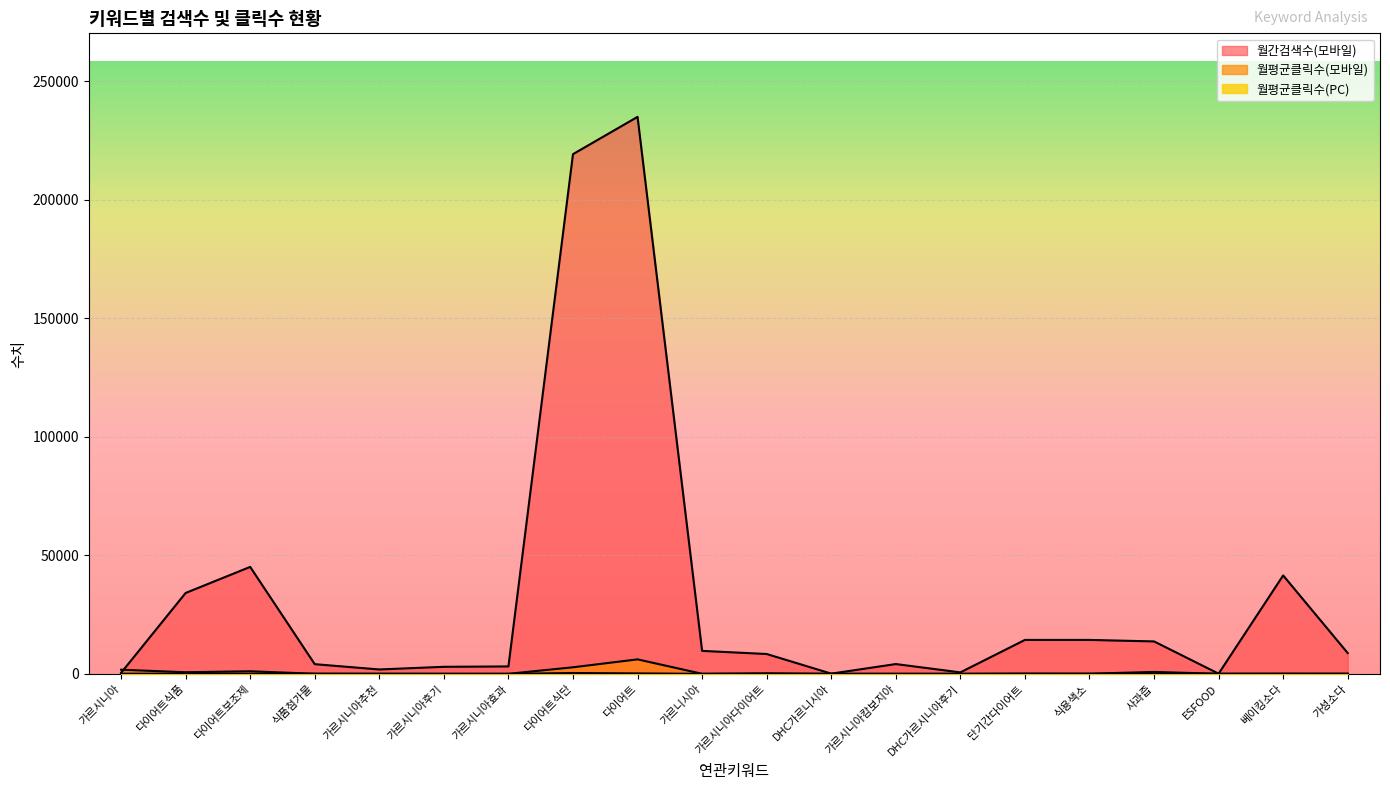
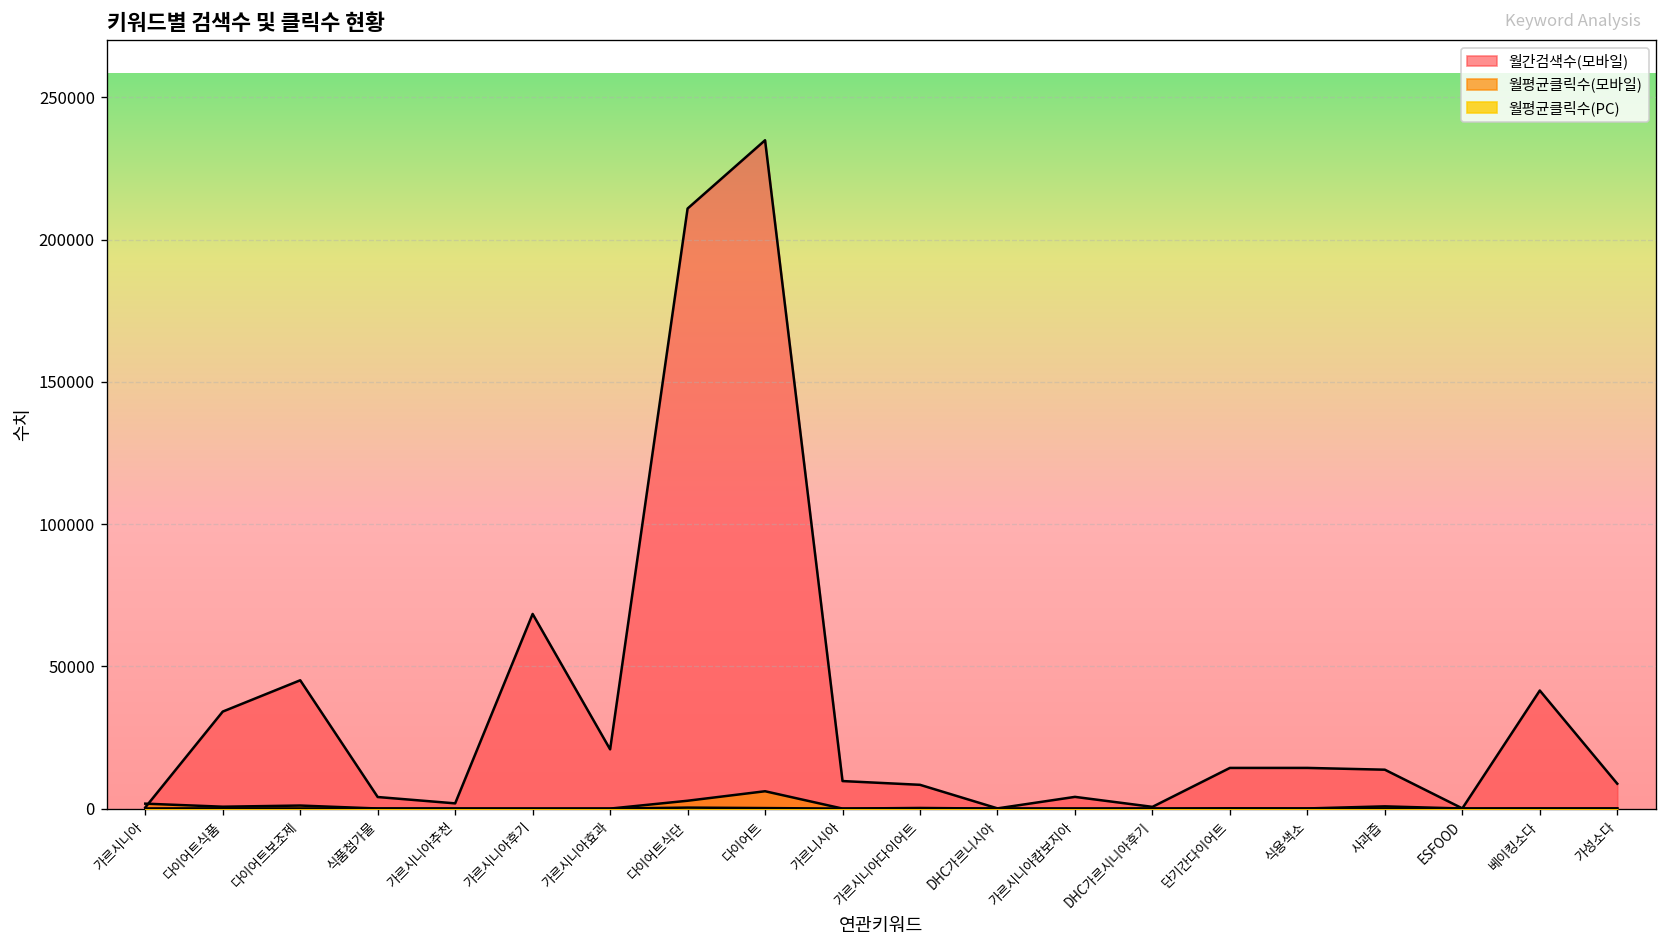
월간검색수(모바일), 가르시니아후기: 3000 -> 68000
월간검색수(모바일), 가르시니아효과: 3000 -> 21000
월간검색수(모바일), 다이어트식단: 219000 -> 211000
